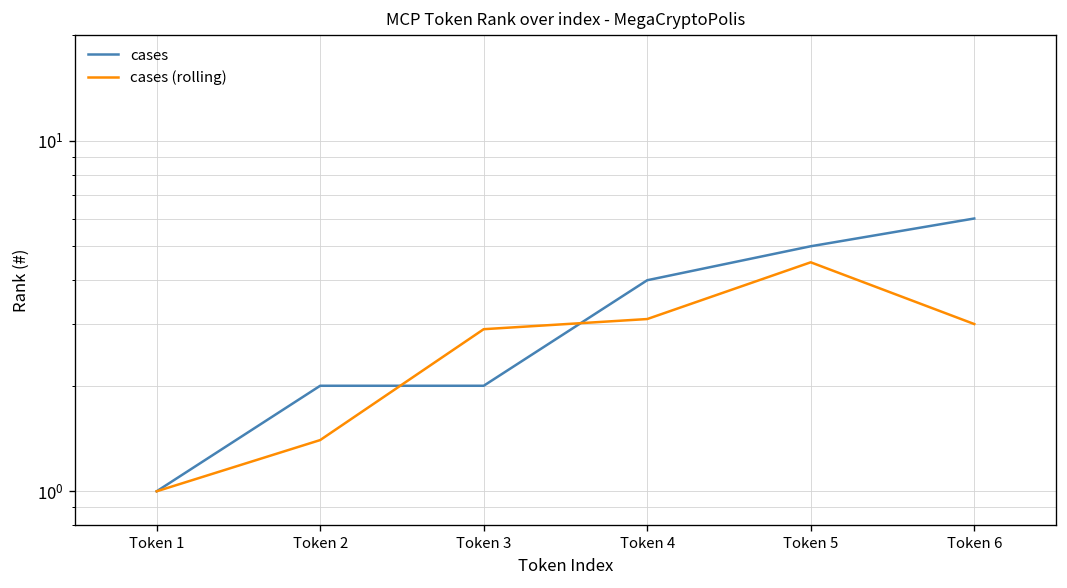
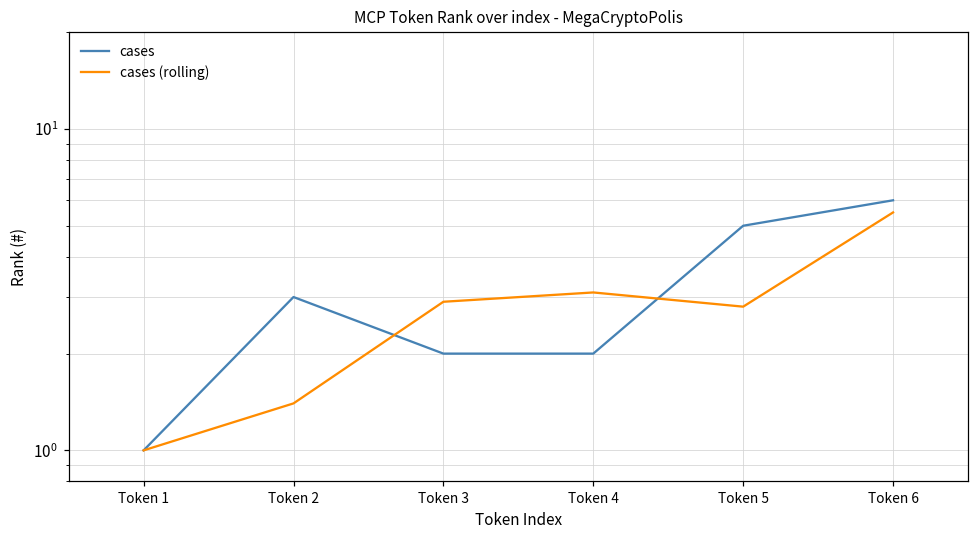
cases, Token 2: 2 -> 3
cases, Token 4: 4 -> 2
cases (rolling), Token 5: 4.5 -> 2.8
cases (rolling), Token 6: 3.0 -> 5.5
